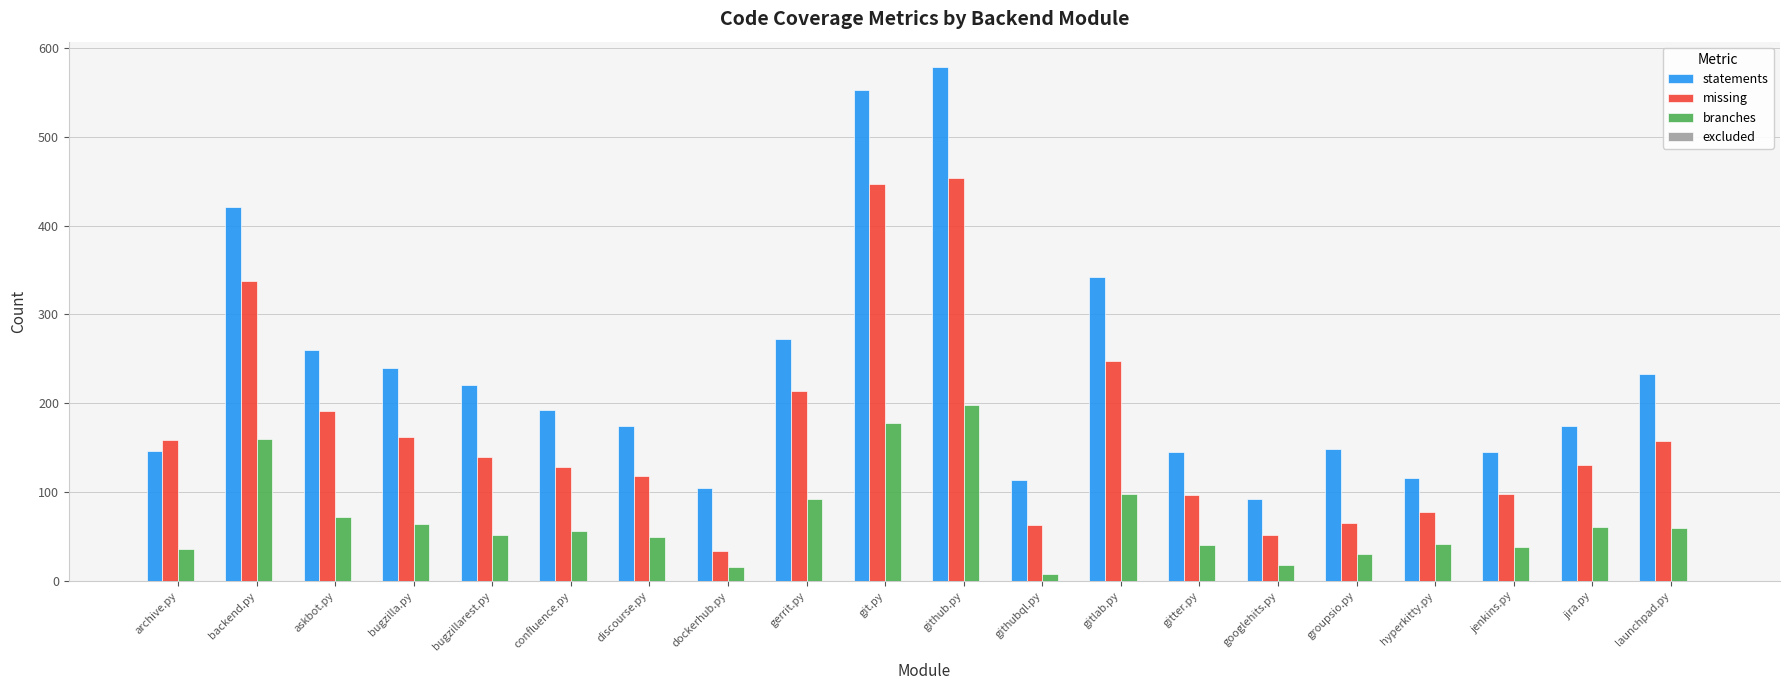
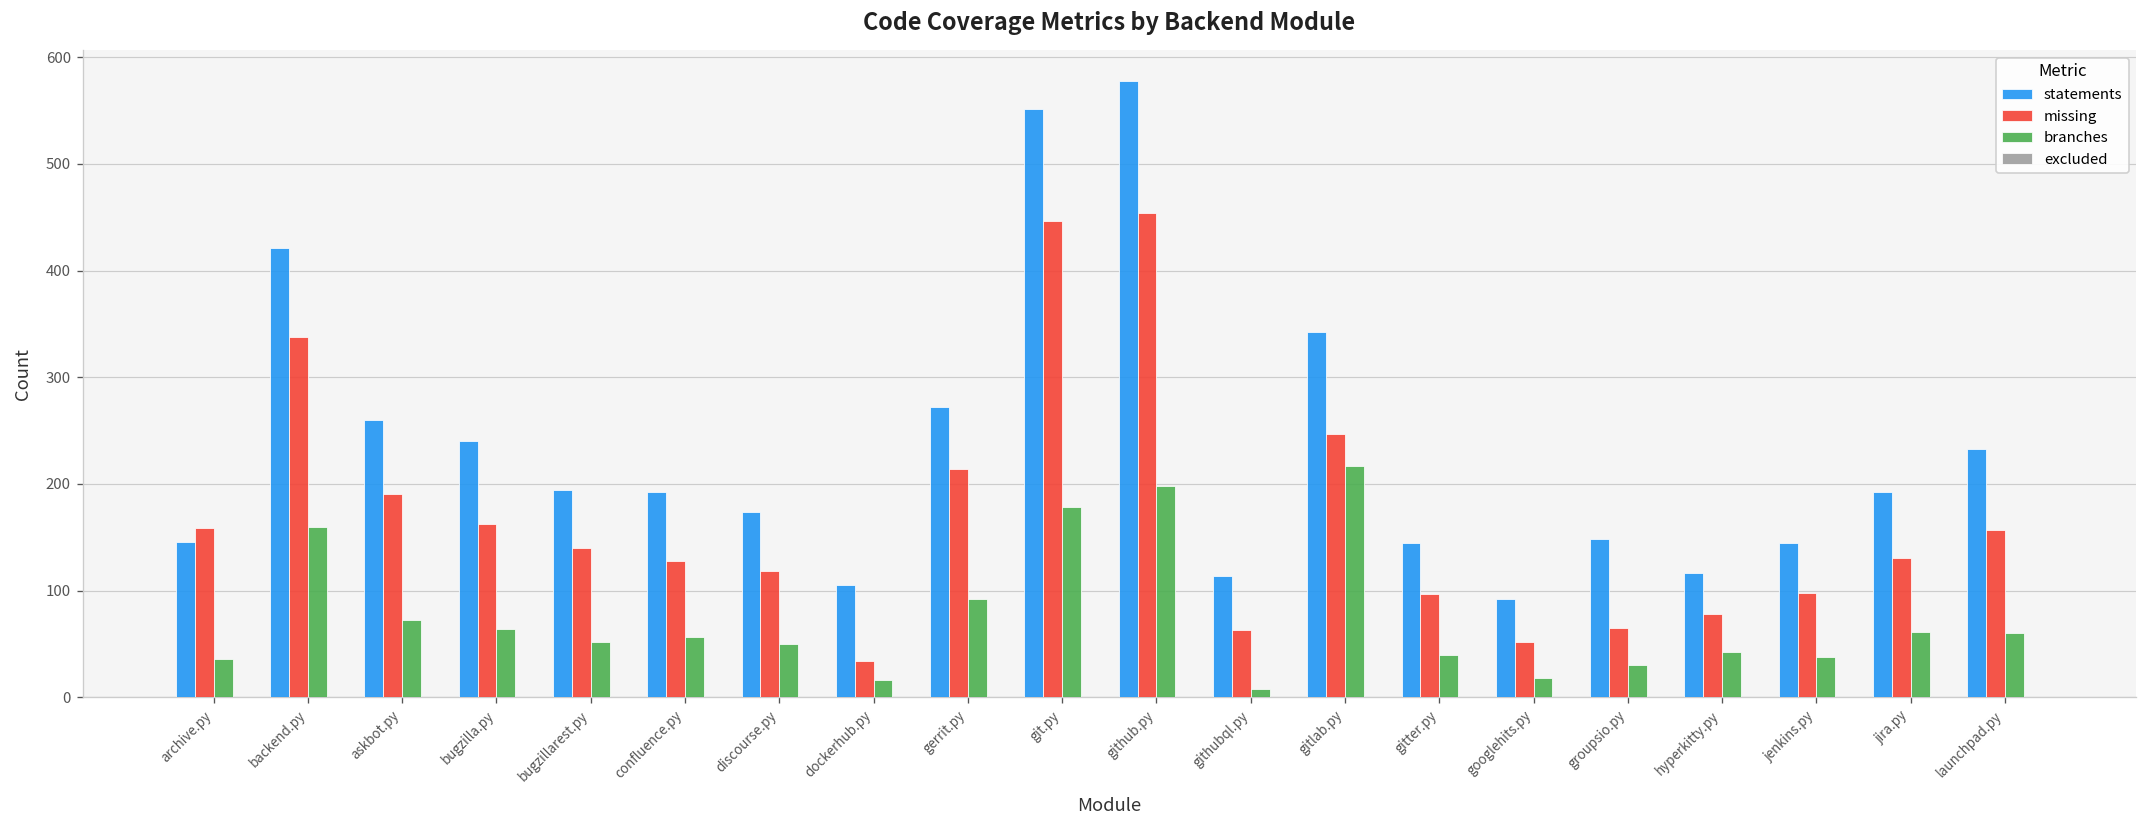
statements, bugzillarest.py: 220 -> 190
branches, gitlab.py: 100 -> 220
statements, jira.py: 170 -> 190
